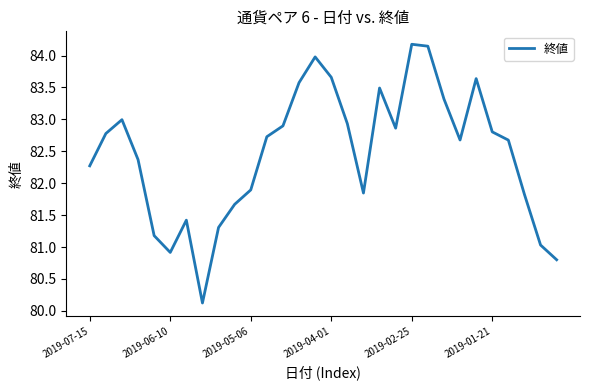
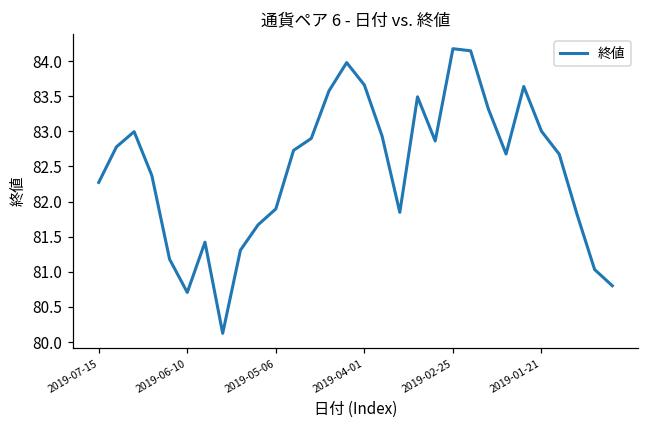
2019-06-10: 80.9 -> 80.7
2019-01-21: 82.8 -> 83.0
